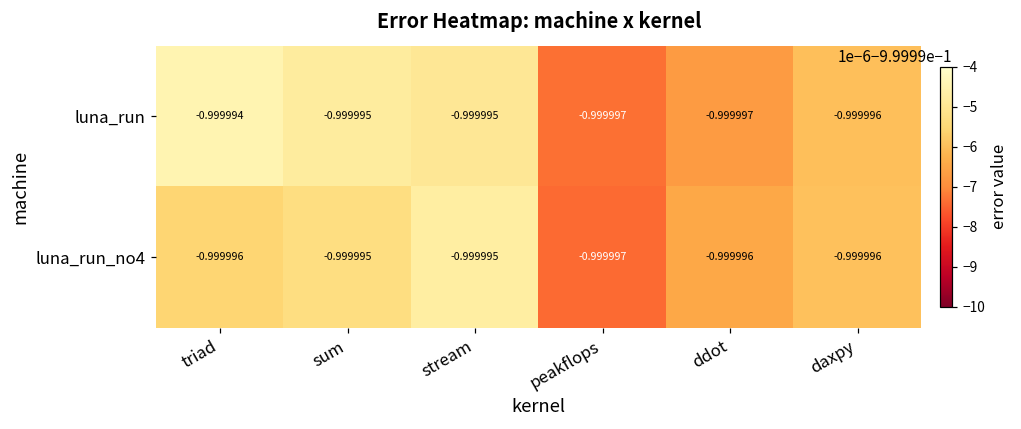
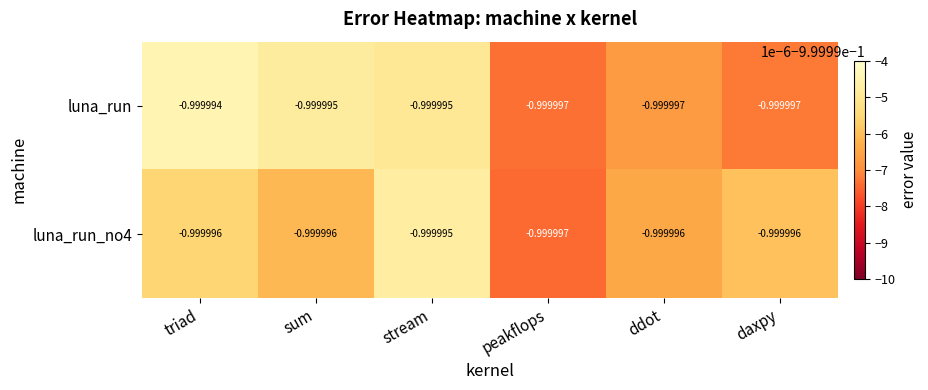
luna_run, daxpy: -0.999996 -> -0.999997
luna_run_no4, sum: -0.999995 -> -0.999996
